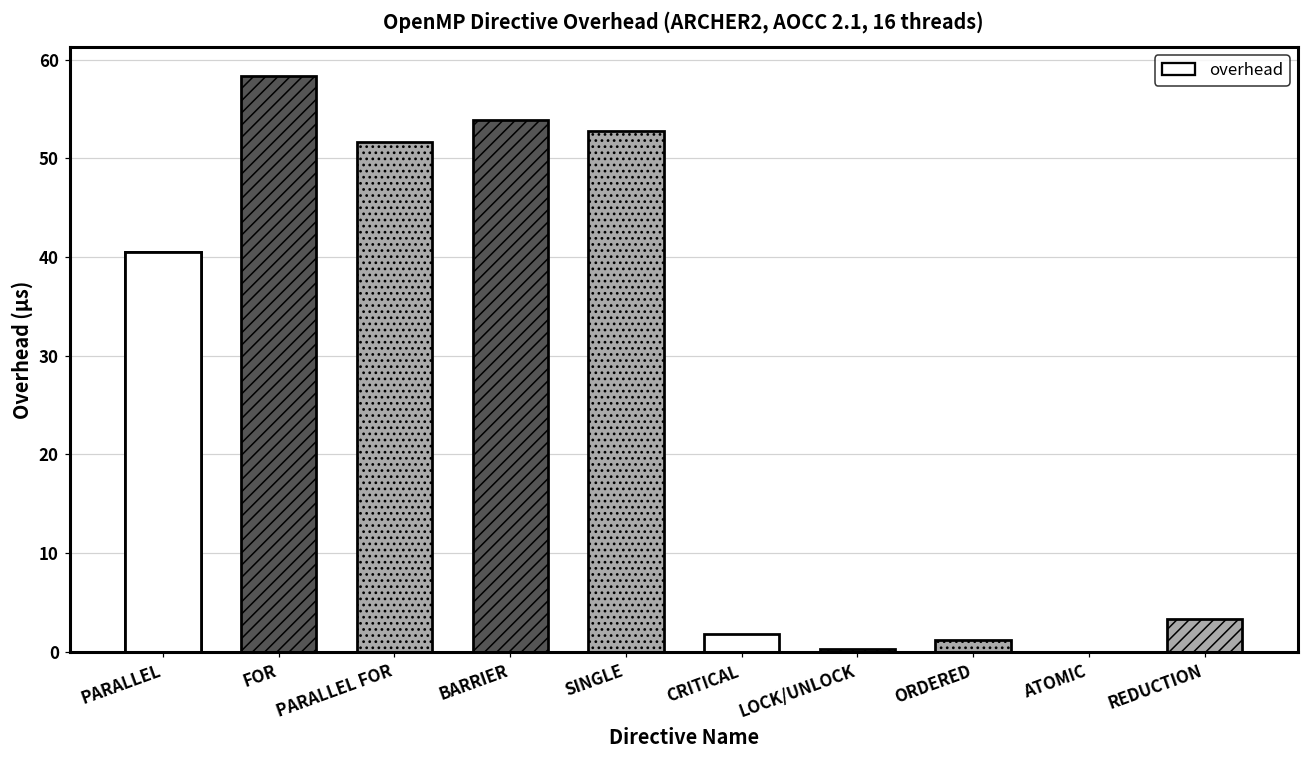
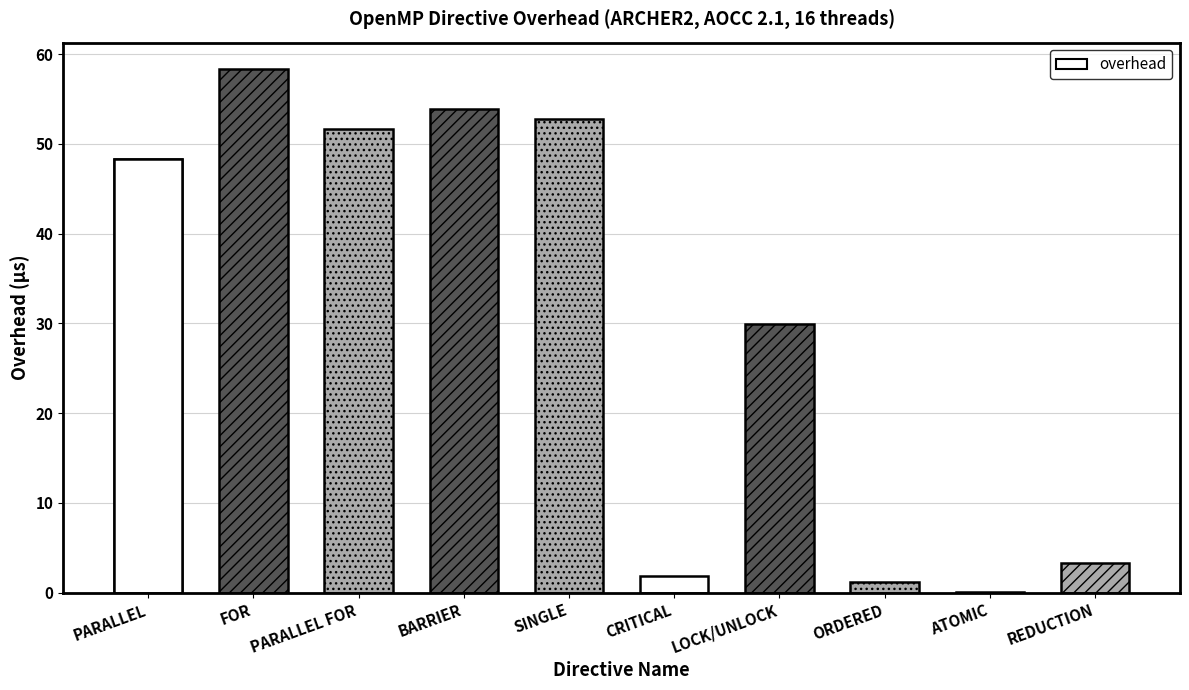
PARALLEL: 41 -> 48
LOCK/UNLOCK: 0 -> 30
